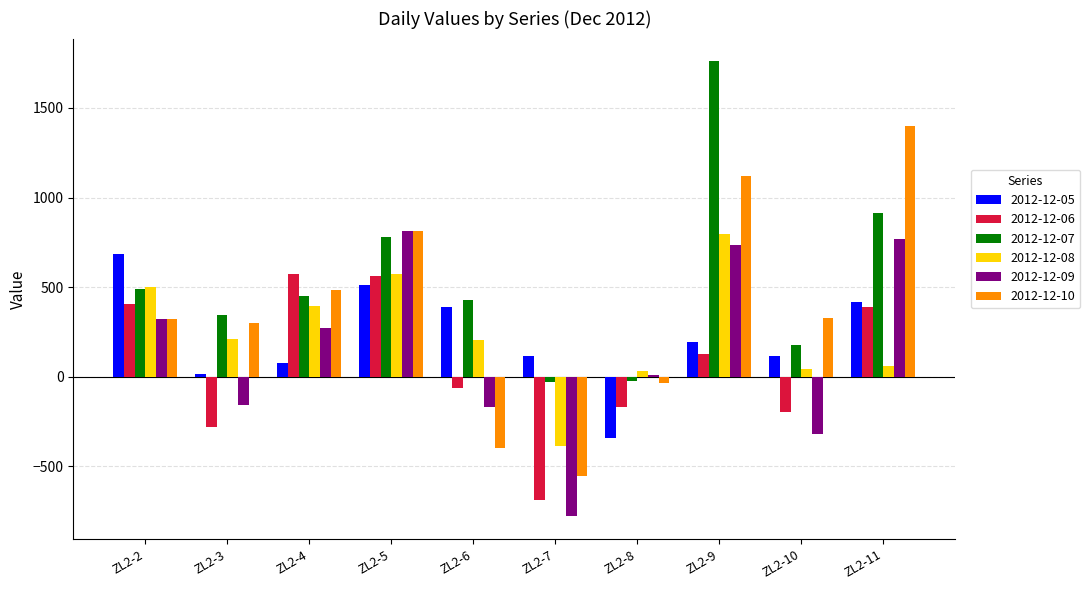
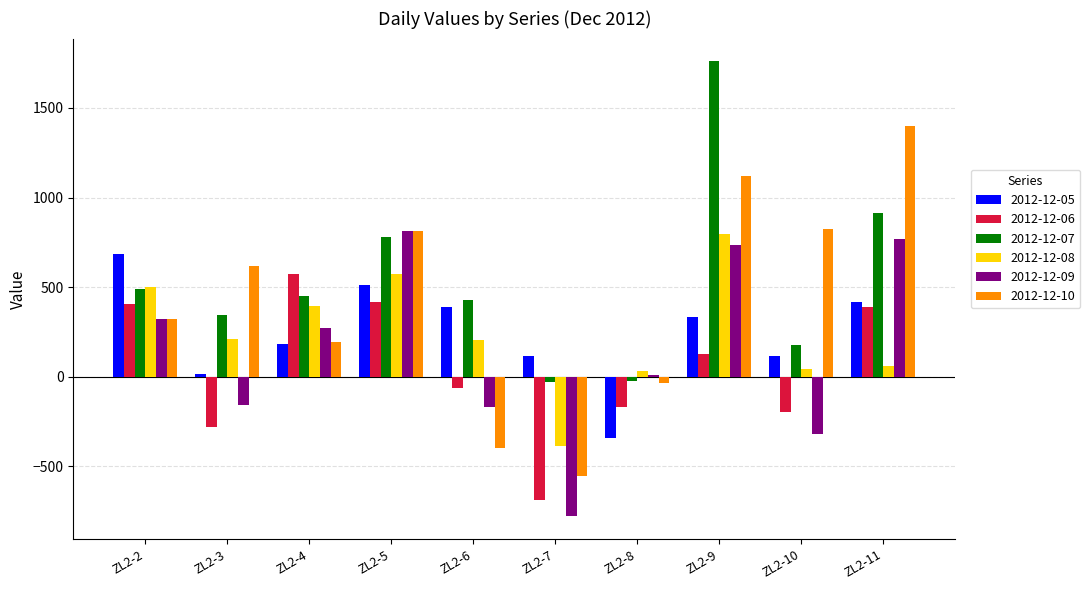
2012-12-10, ZL2-3: 300 -> 620
2012-12-05, ZL2-4: 70 -> 180
2012-12-10, ZL2-4: 480 -> 190
2012-12-06, ZL2-5: 560 -> 420
2012-12-05, ZL2-9: 200 -> 330
2012-12-10, ZL2-10: 330 -> 830
